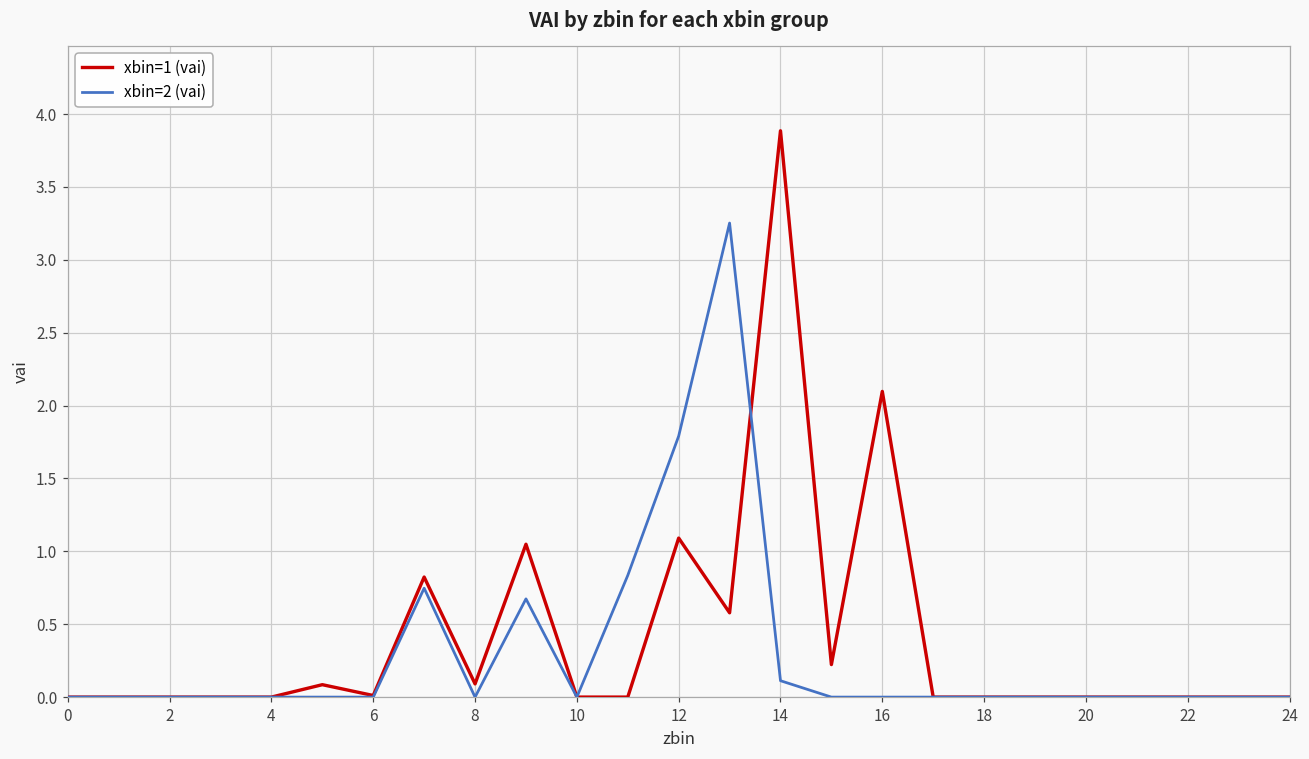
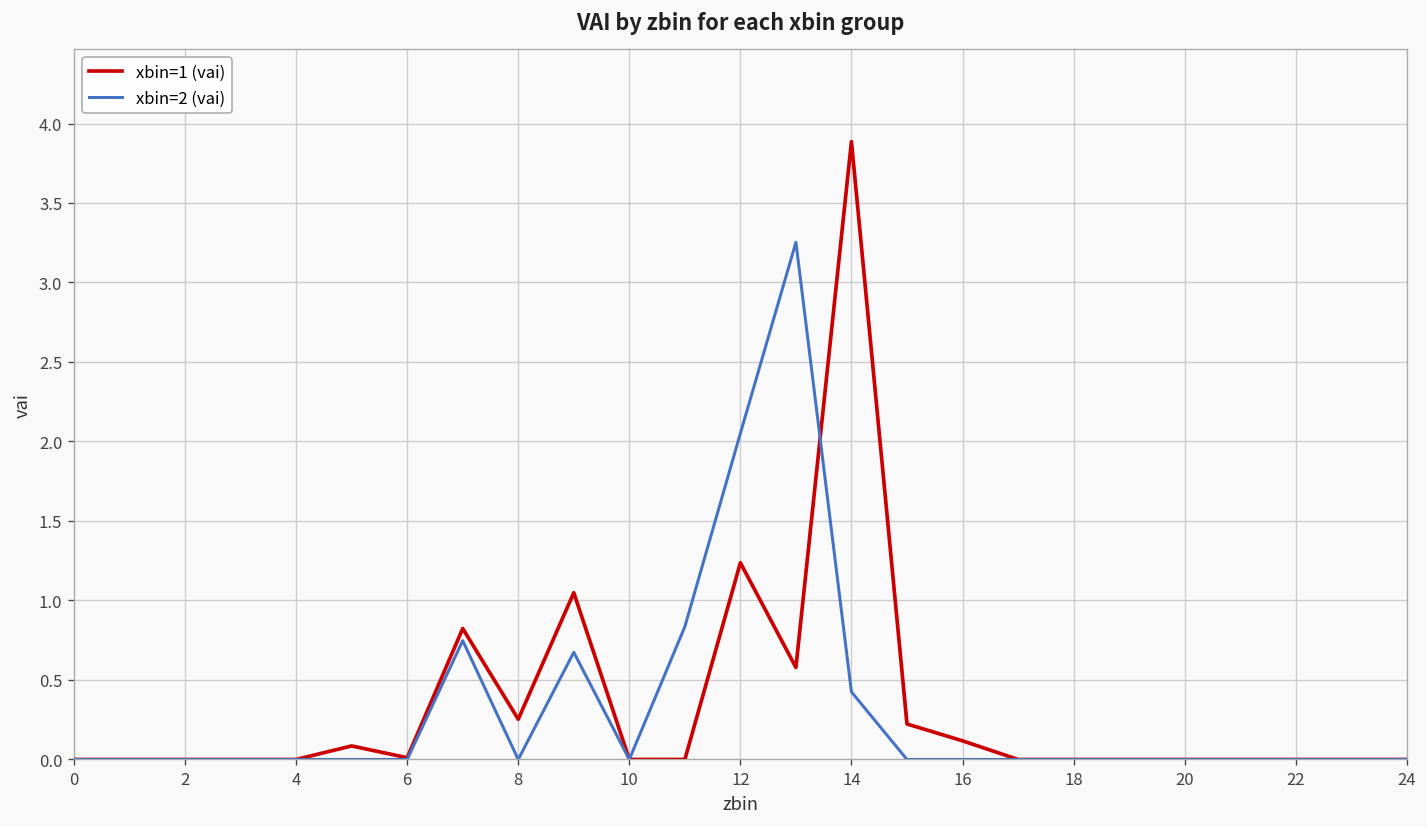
xbin=1 (vai), 8: 0.09 -> 0.25
xbin=1 (vai), 12: 1.09 -> 1.24
xbin=2 (vai), 12: 1.79 -> 2.05
xbin=2 (vai), 14: 0.11 -> 0.42
xbin=1 (vai), 16: 2.10 -> 0.12
